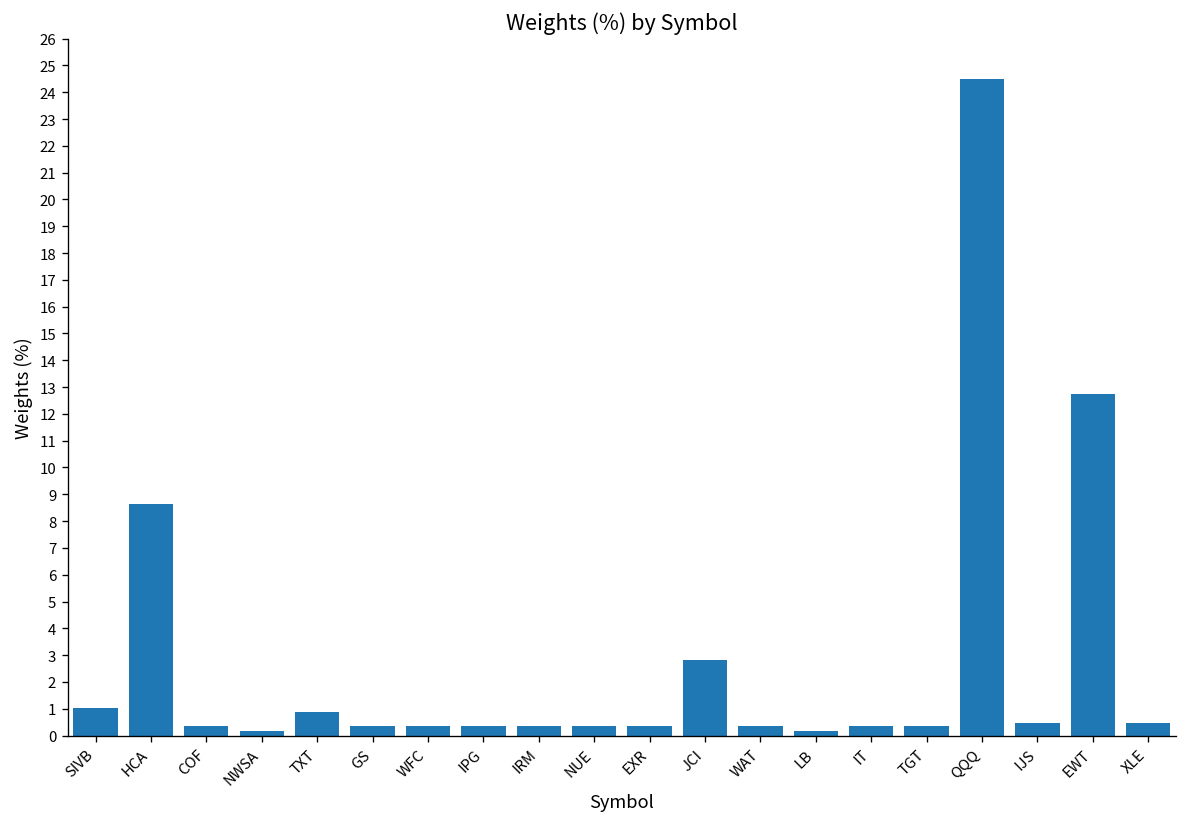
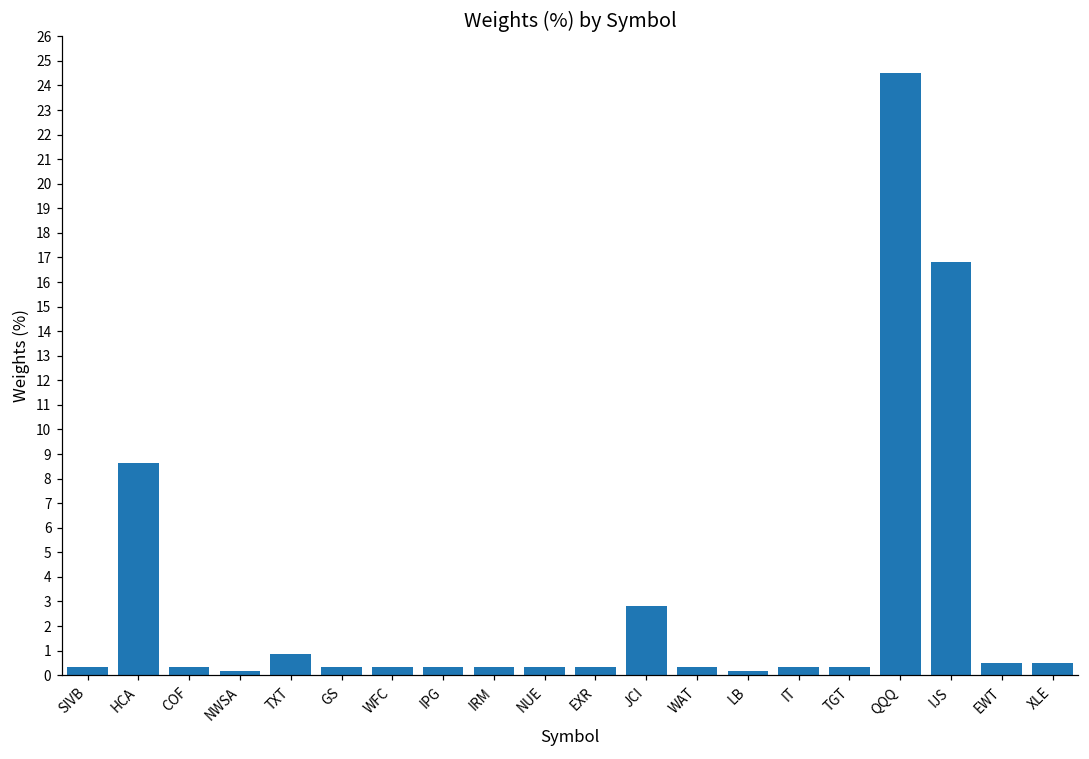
SIVB: 1.0 -> 0.4
IJS: 0.5 -> 16.8
EWT: 12.8 -> 0.5
